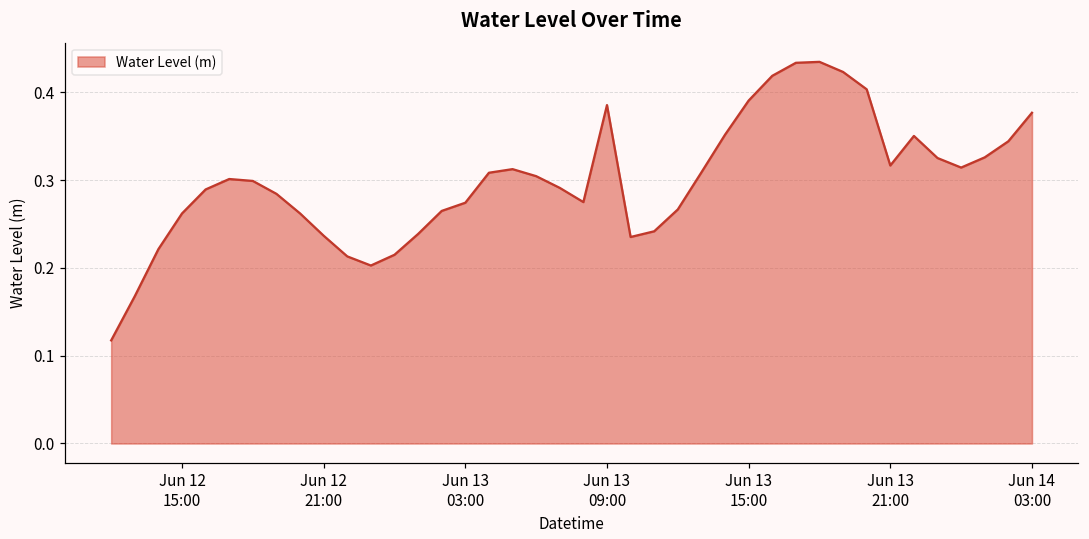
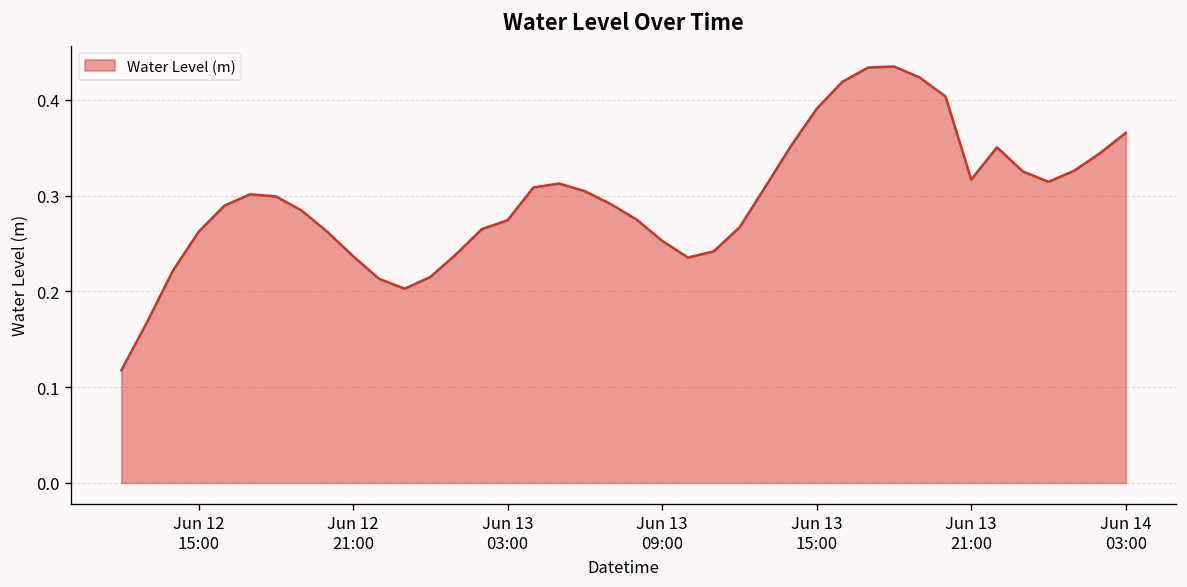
Jun 13 09:00: 0.39 -> 0.25
Jun 14 03:00: 0.38 -> 0.37
